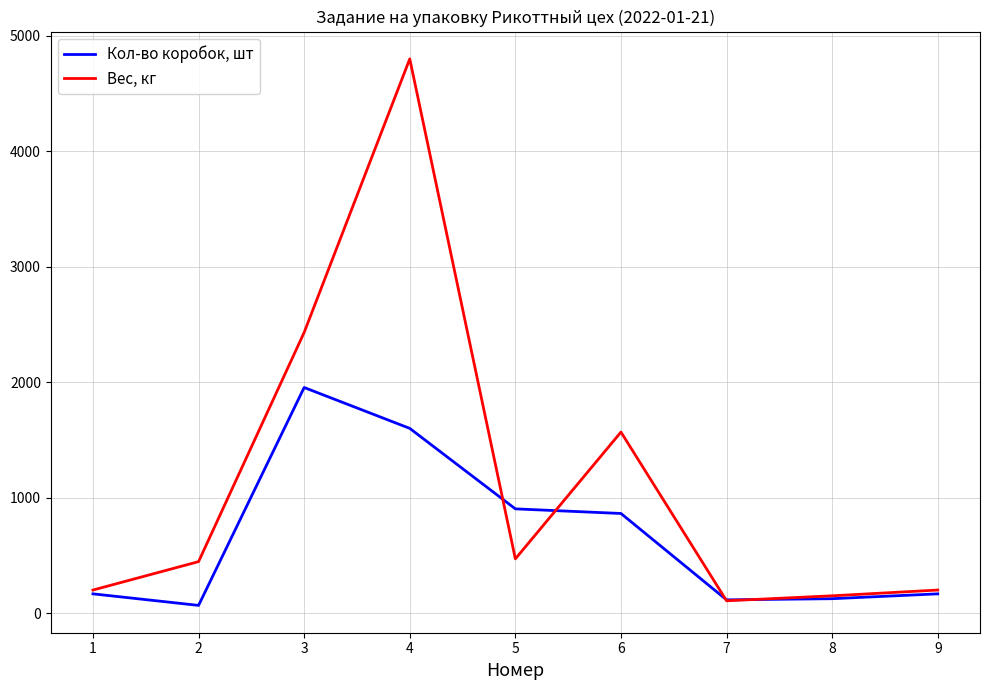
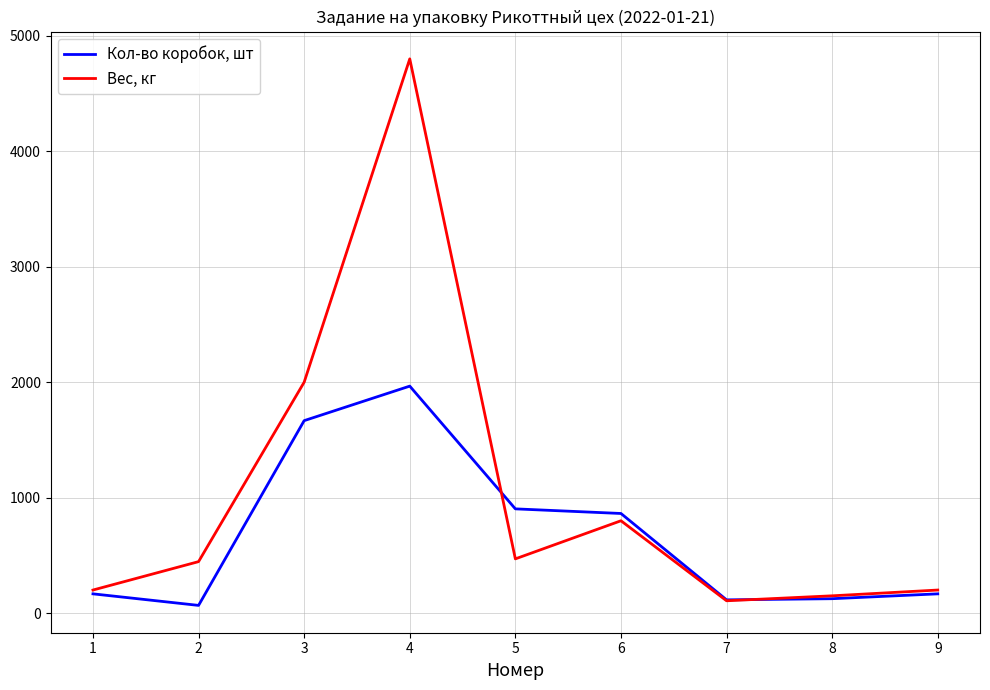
Кол-во коробок, шт, 3: 1950 -> 1670
Вес, кг, 3: 2430 -> 2000
Кол-во коробок, шт, 4: 1600 -> 1970
Вес, кг, 6: 1570 -> 800
